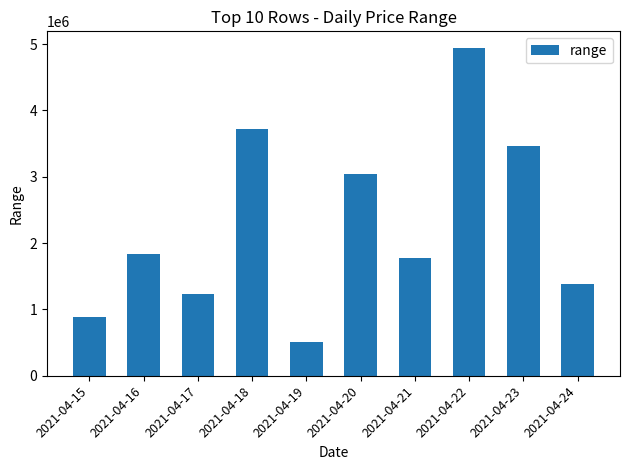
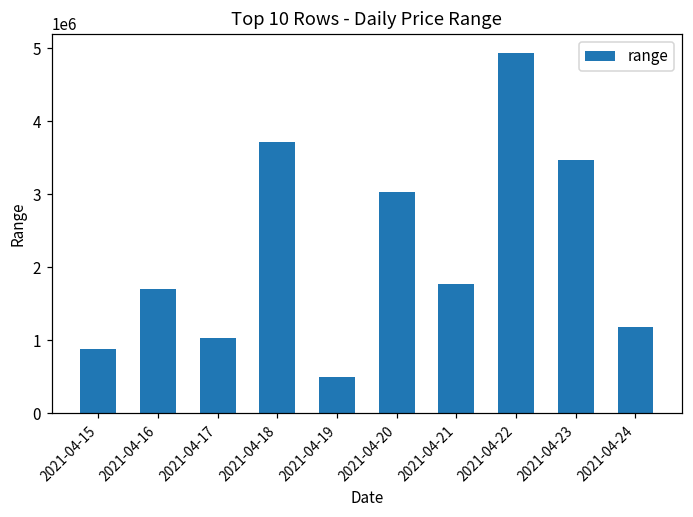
2021-04-16: 1800000 -> 1700000
2021-04-17: 1200000 -> 1000000
2021-04-24: 1400000 -> 1200000
